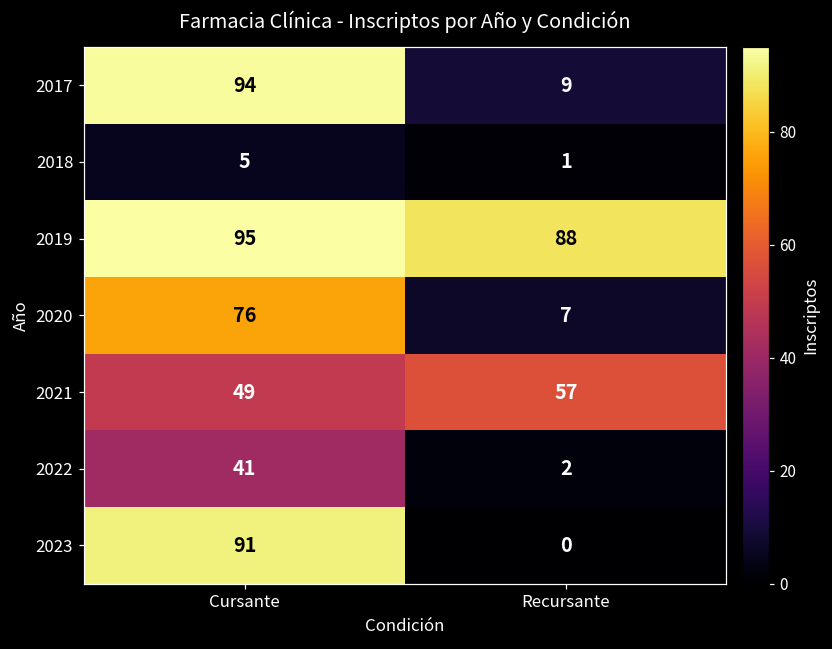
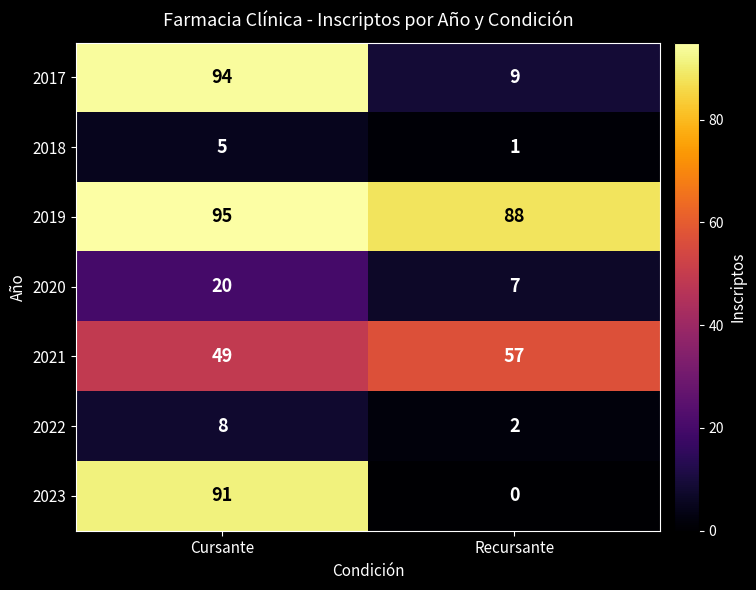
2020, Cursante: 76 -> 20
2022, Cursante: 41 -> 8
